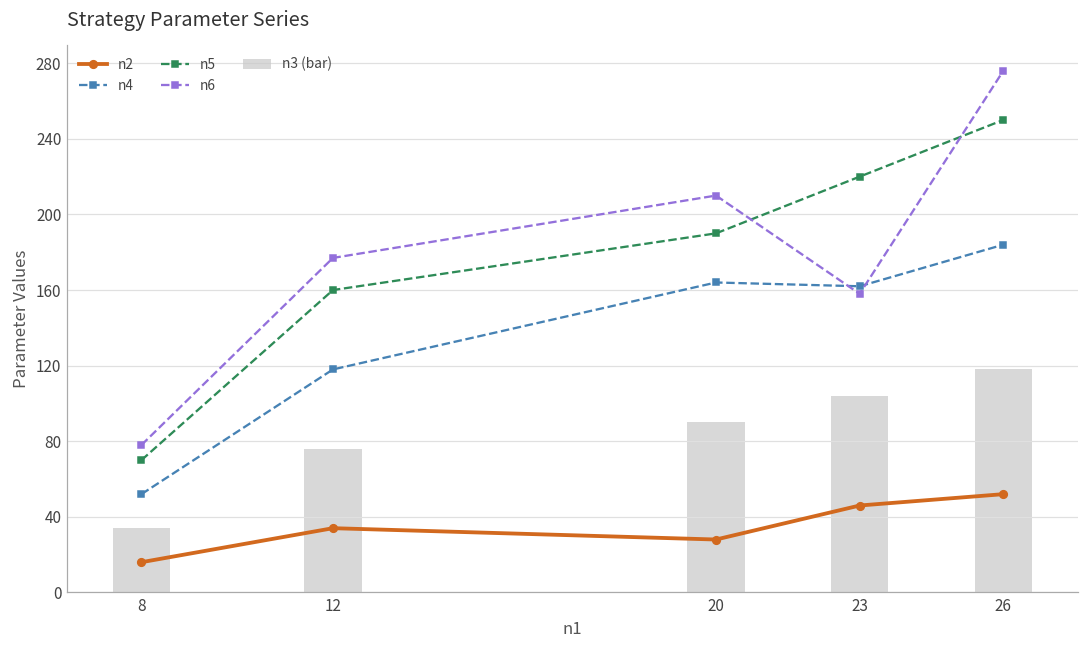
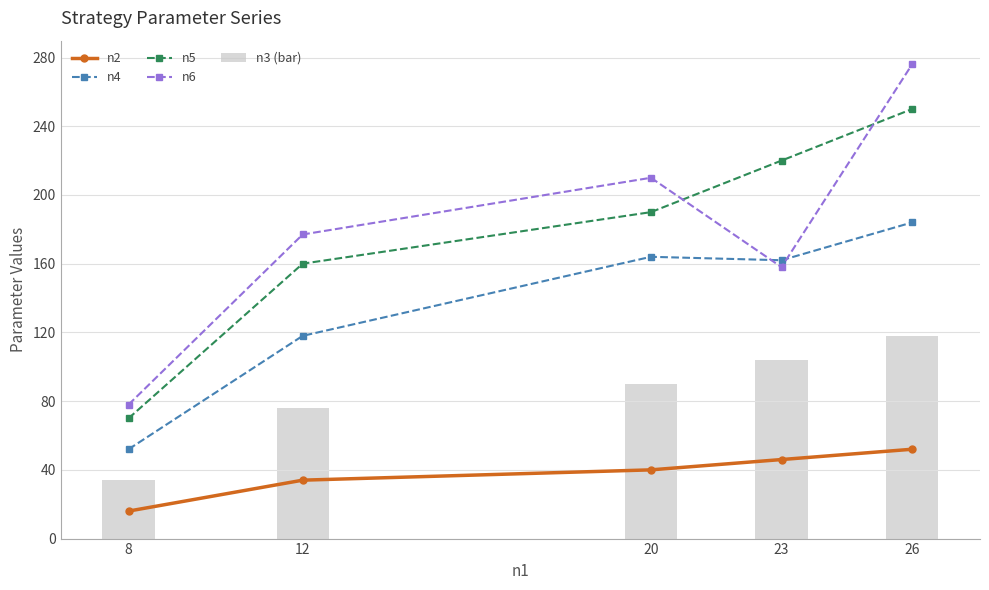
n2, 20: 28 -> 40
